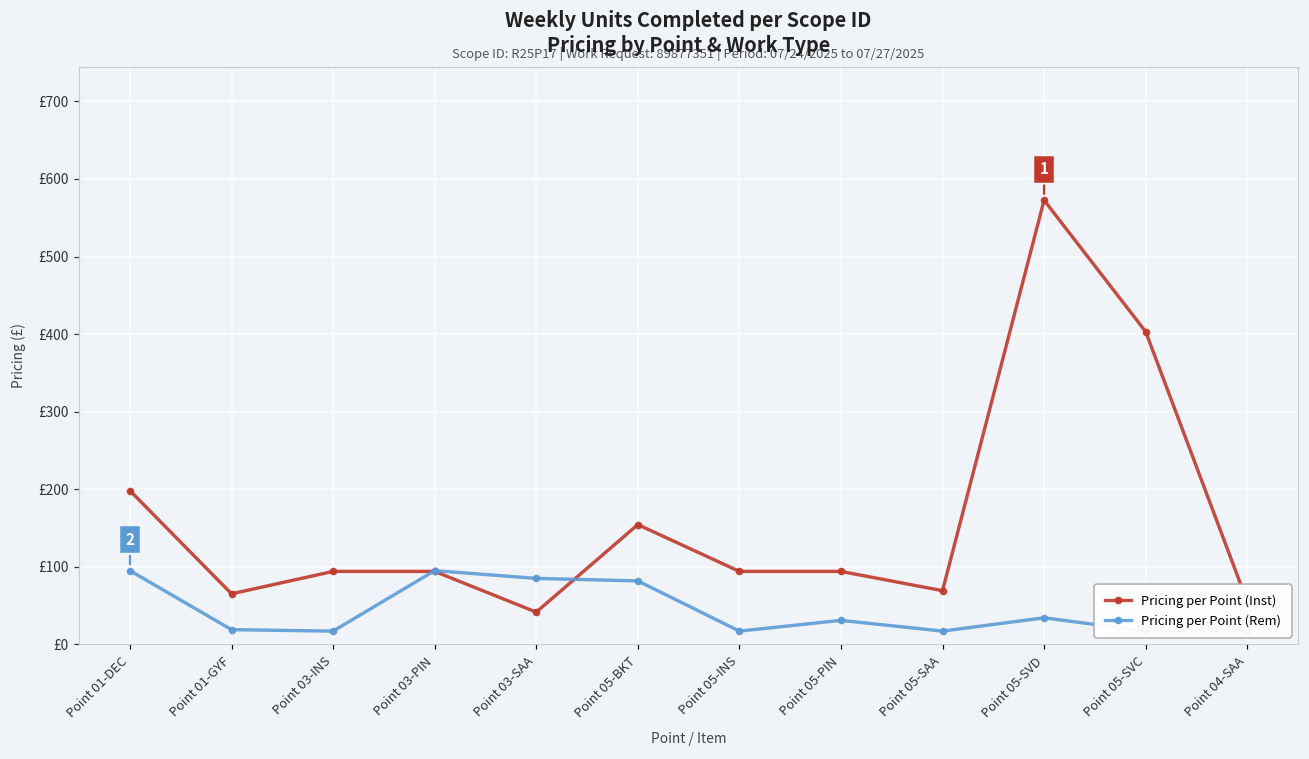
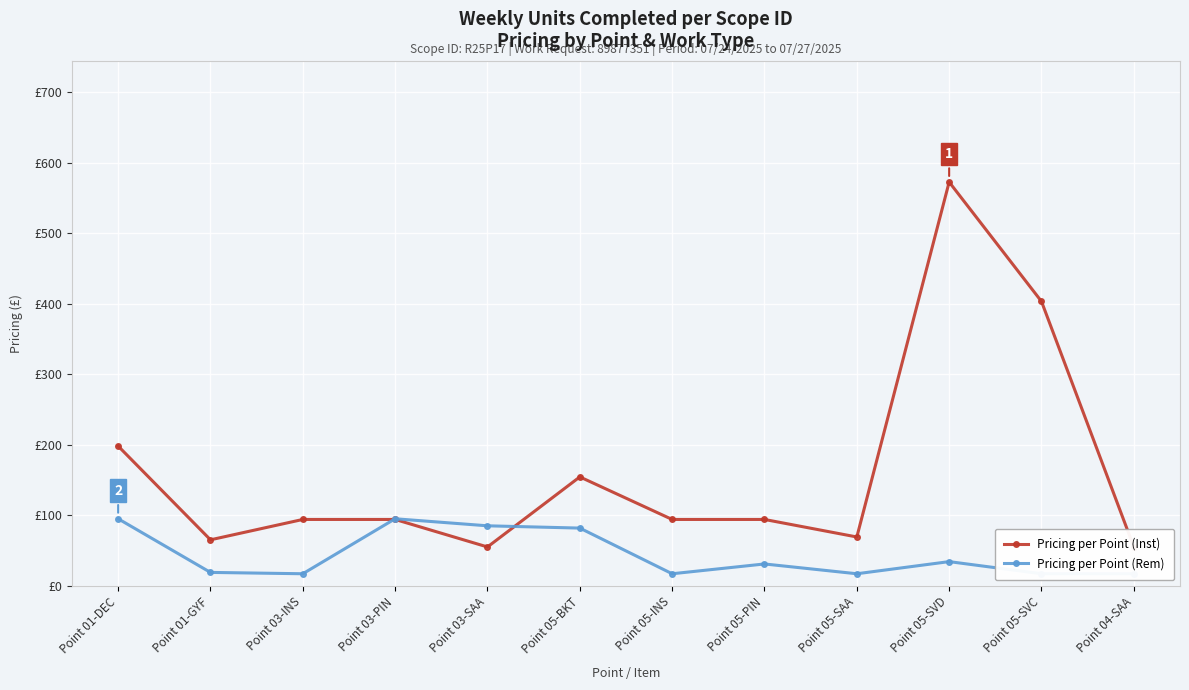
Pricing per Point (Inst), Point 03-SAA: £40 -> £60
